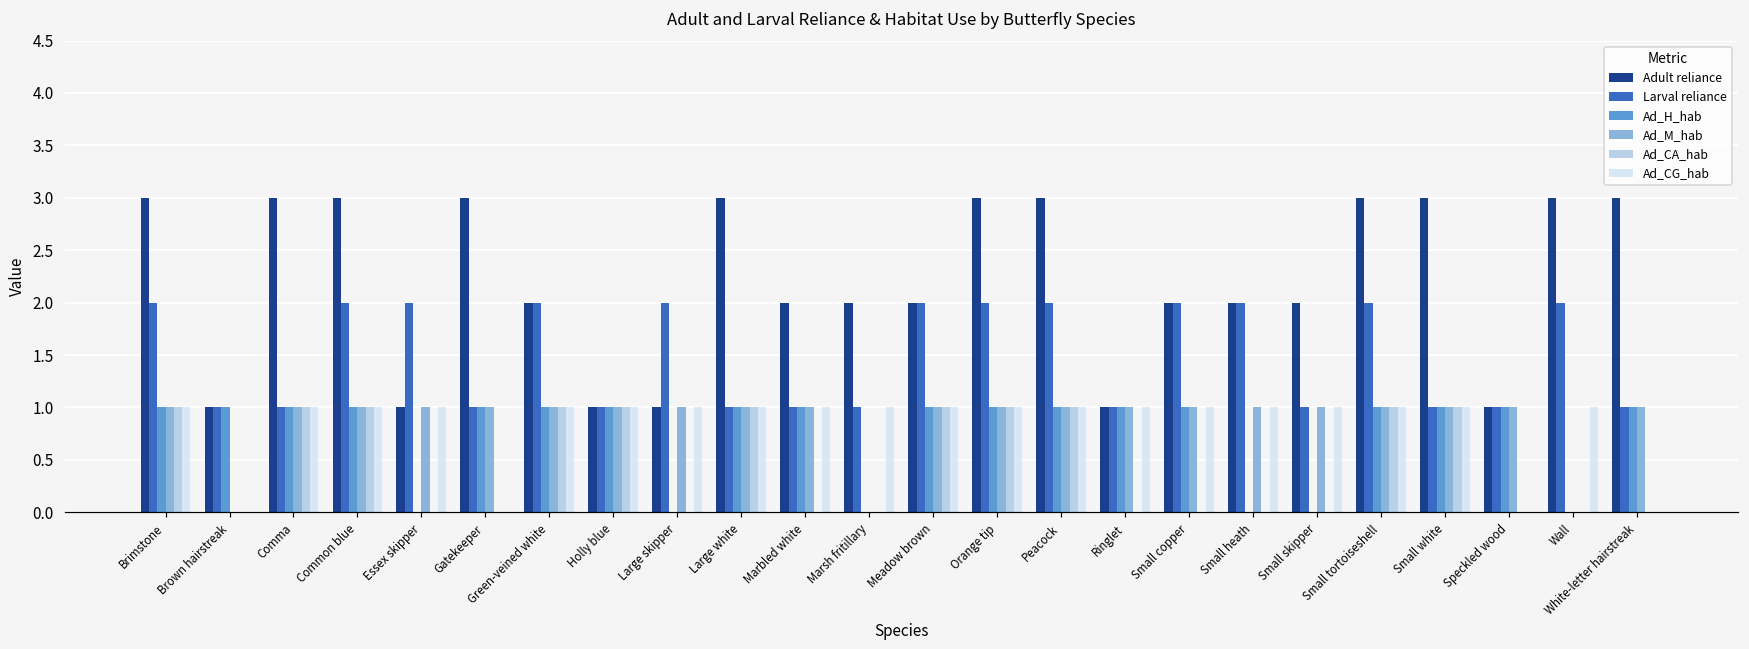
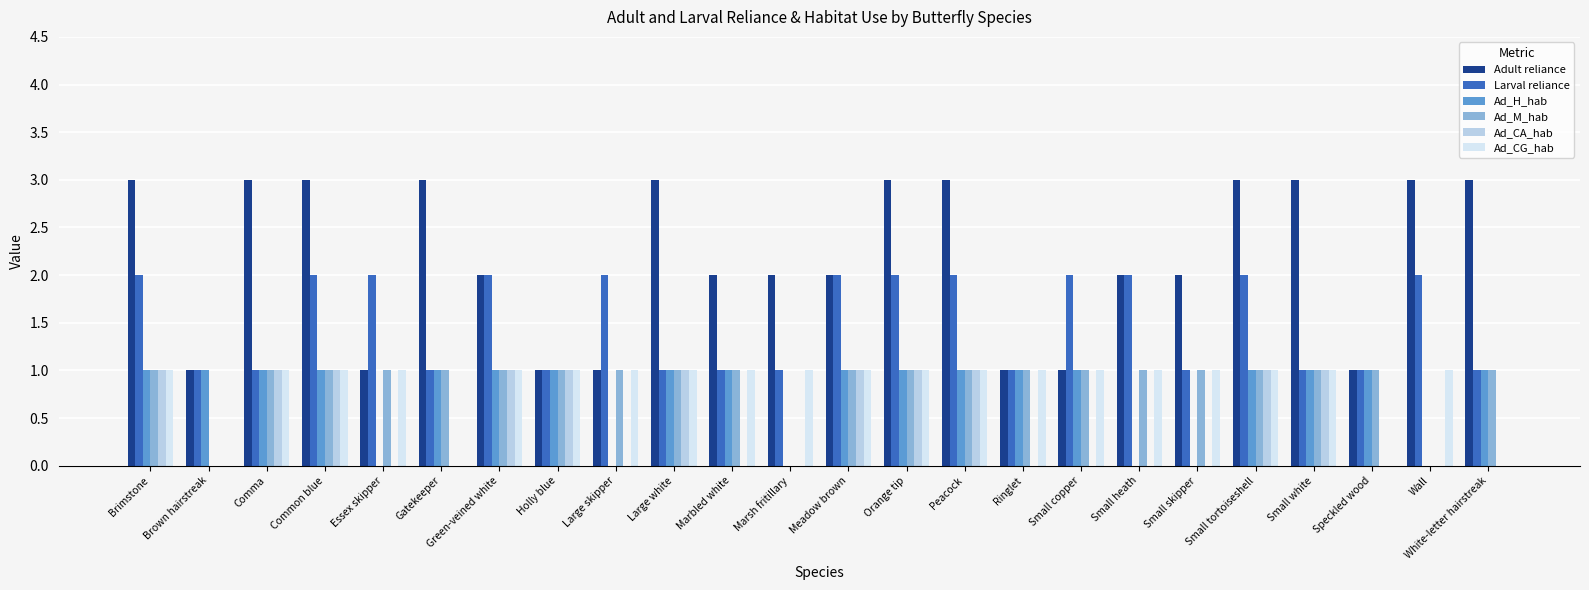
Adult reliance, Small copper: 2 -> 1
